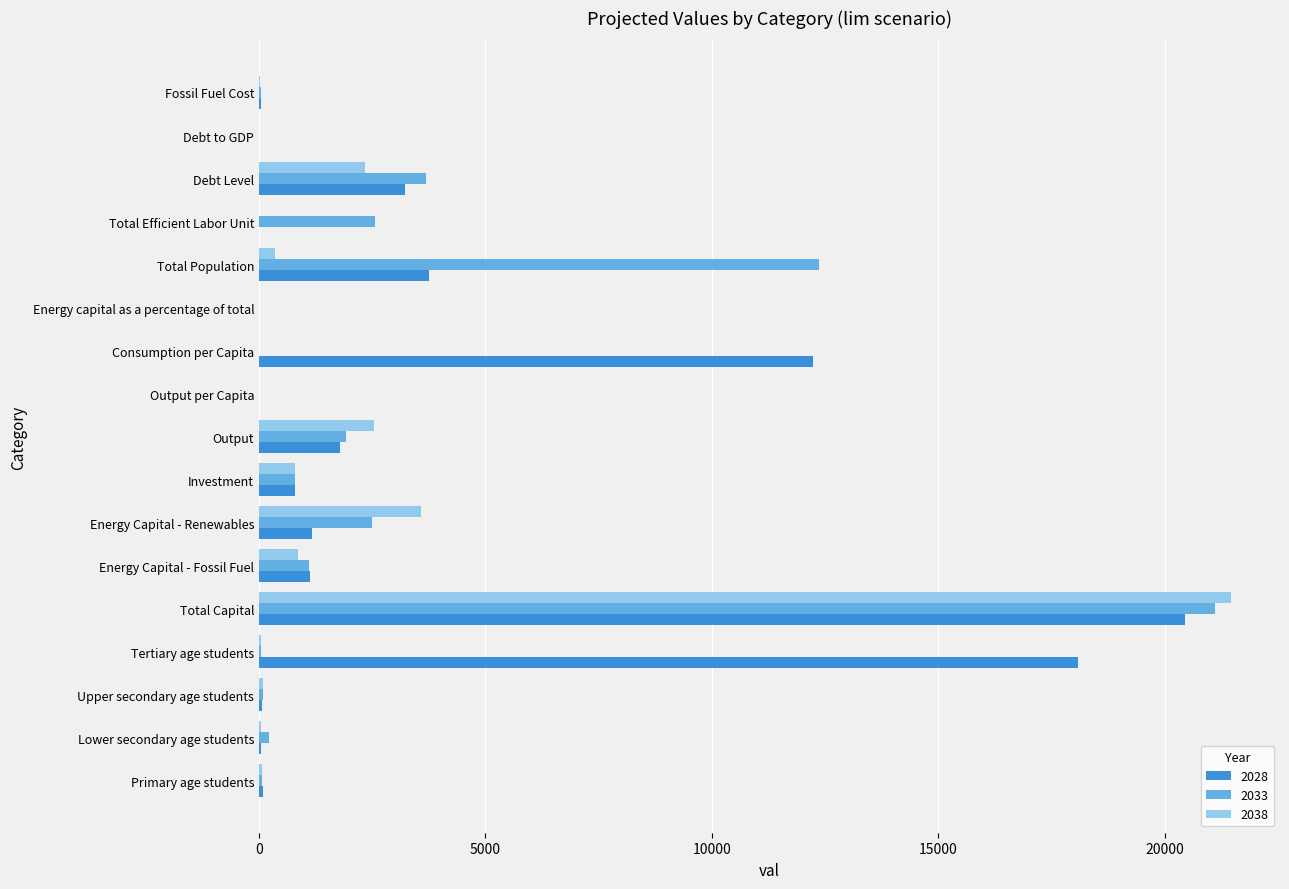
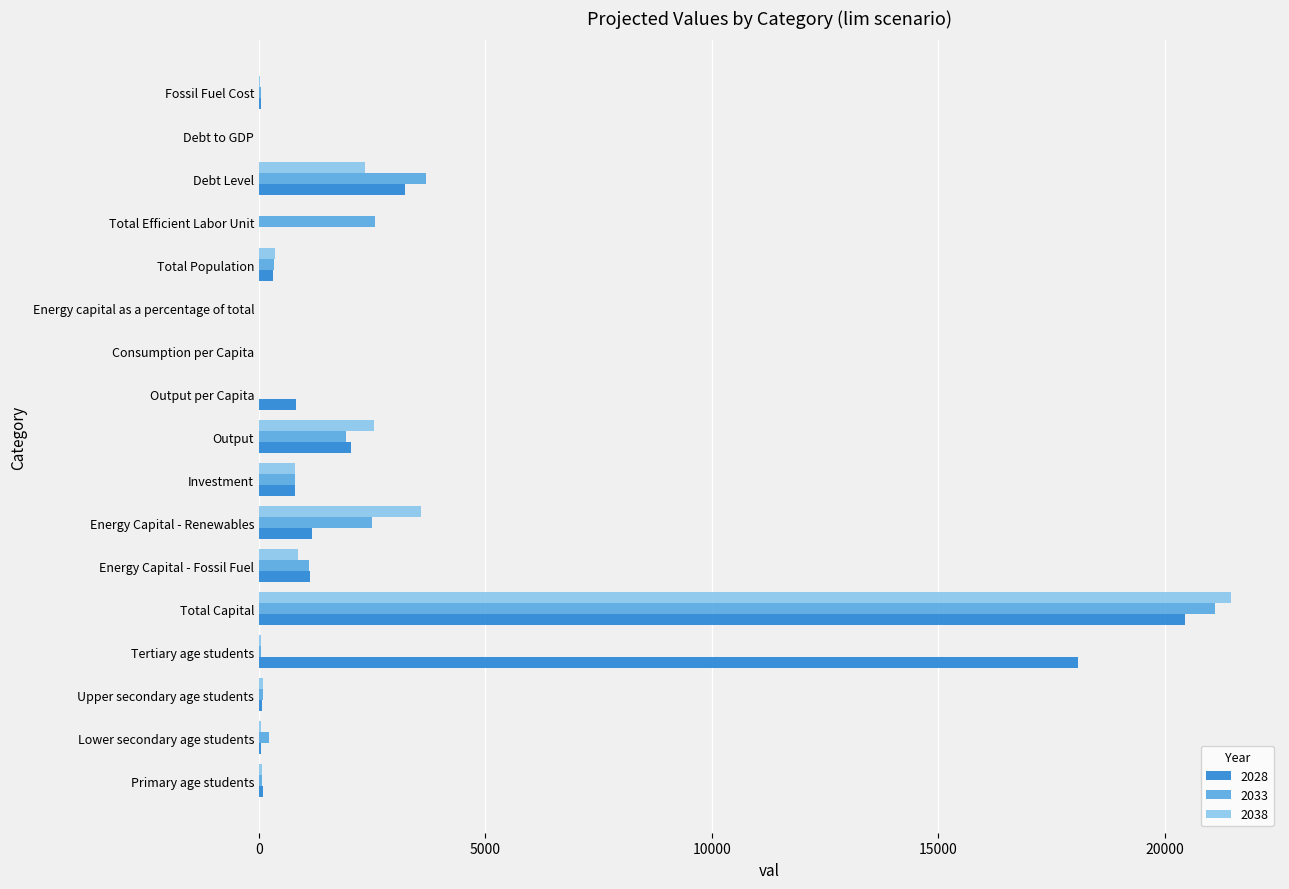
2033, Total Population: 12400 -> 300
2028, Total Population: 3700 -> 300
2028, Consumption per Capita: 12200 -> 0
2028, Output per Capita: 0 -> 800
2028, Output: 1800 -> 2000
